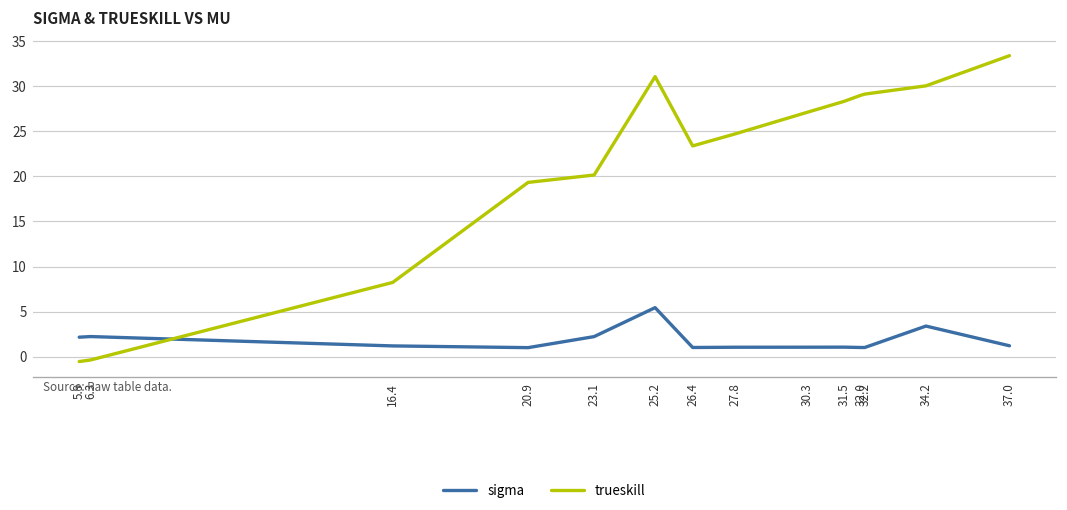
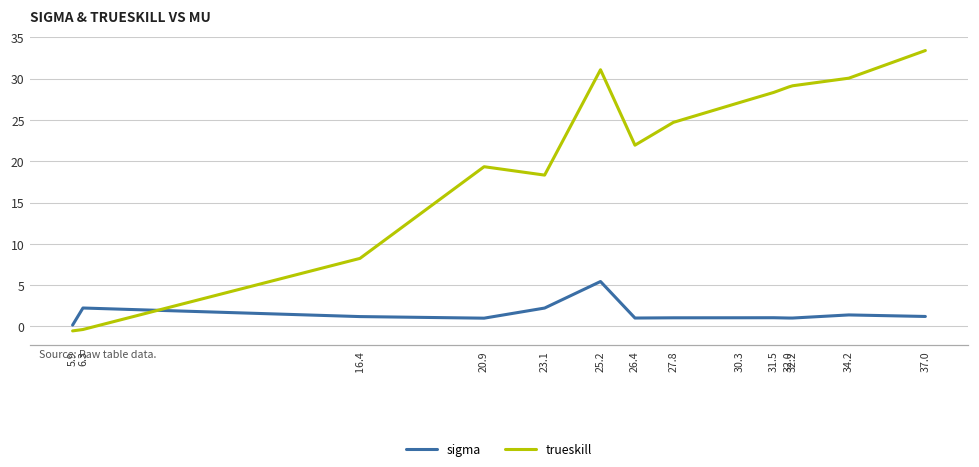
sigma, 5.9: 2 -> 0
trueskill, 23.1: 20 -> 18
trueskill, 26.4: 23 -> 22
sigma, 34.2: 3 -> 1
